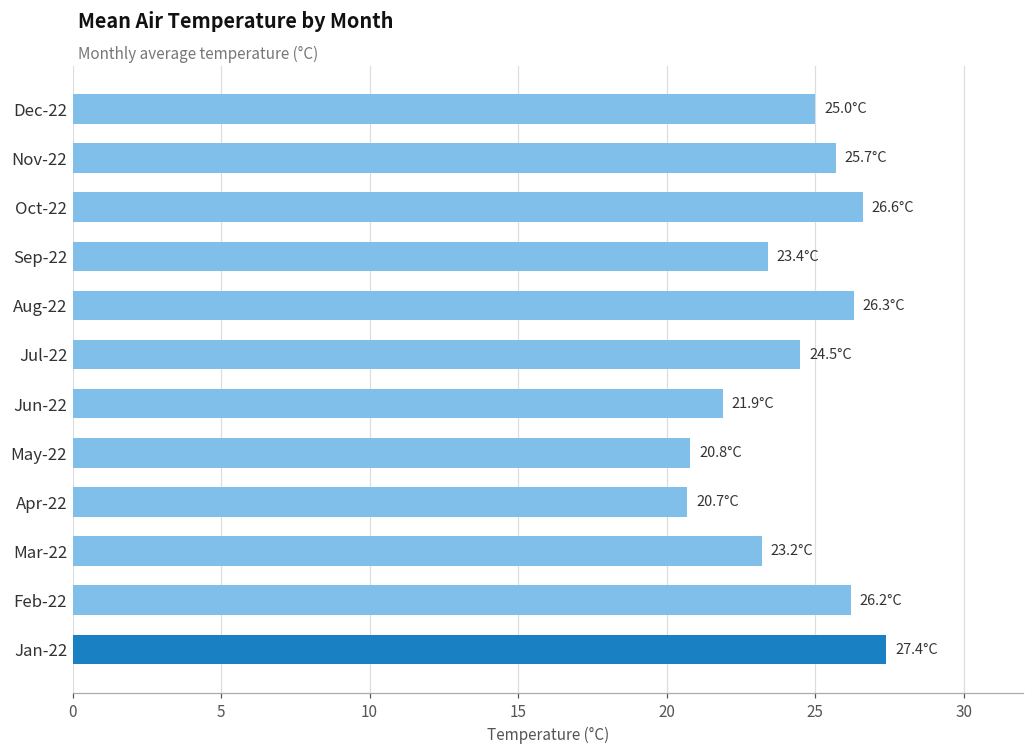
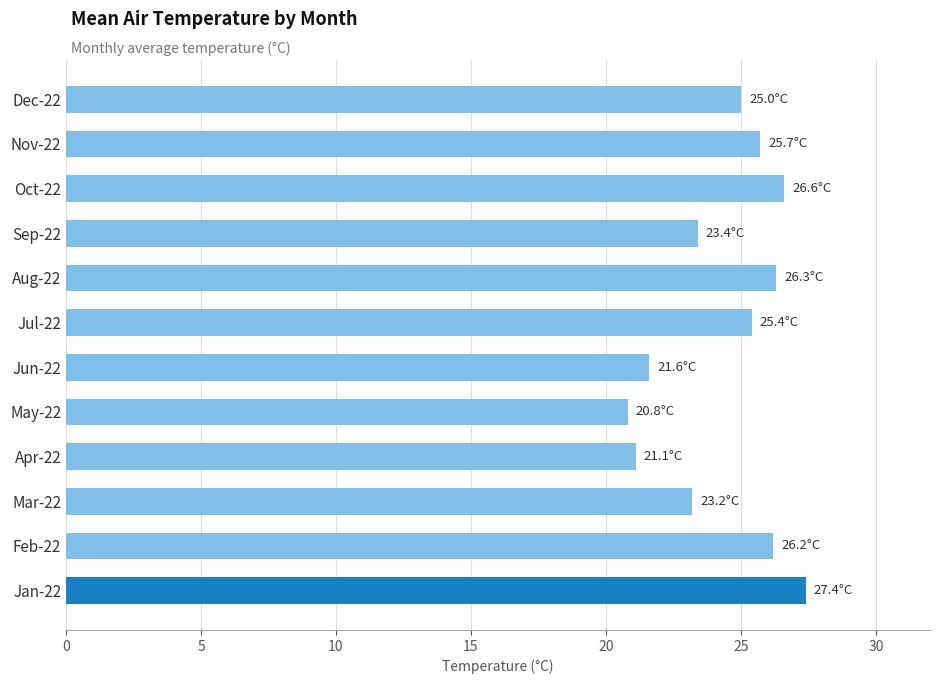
Jul-22: 24.5°C -> 25.4°C
Jun-22: 21.9°C -> 21.6°C
Apr-22: 20.7°C -> 21.1°C
